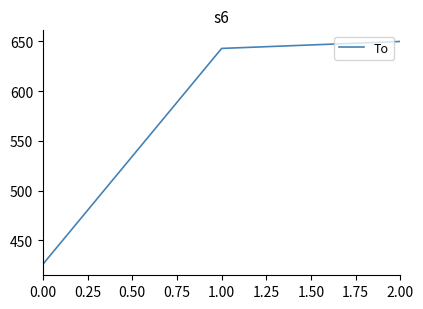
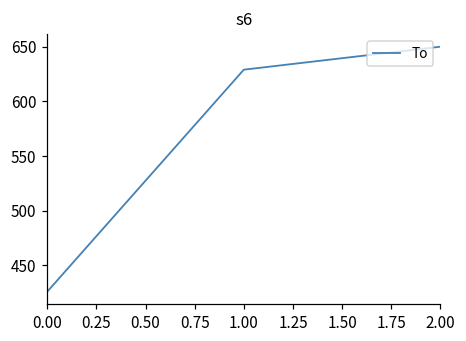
1.00: 640 -> 630
